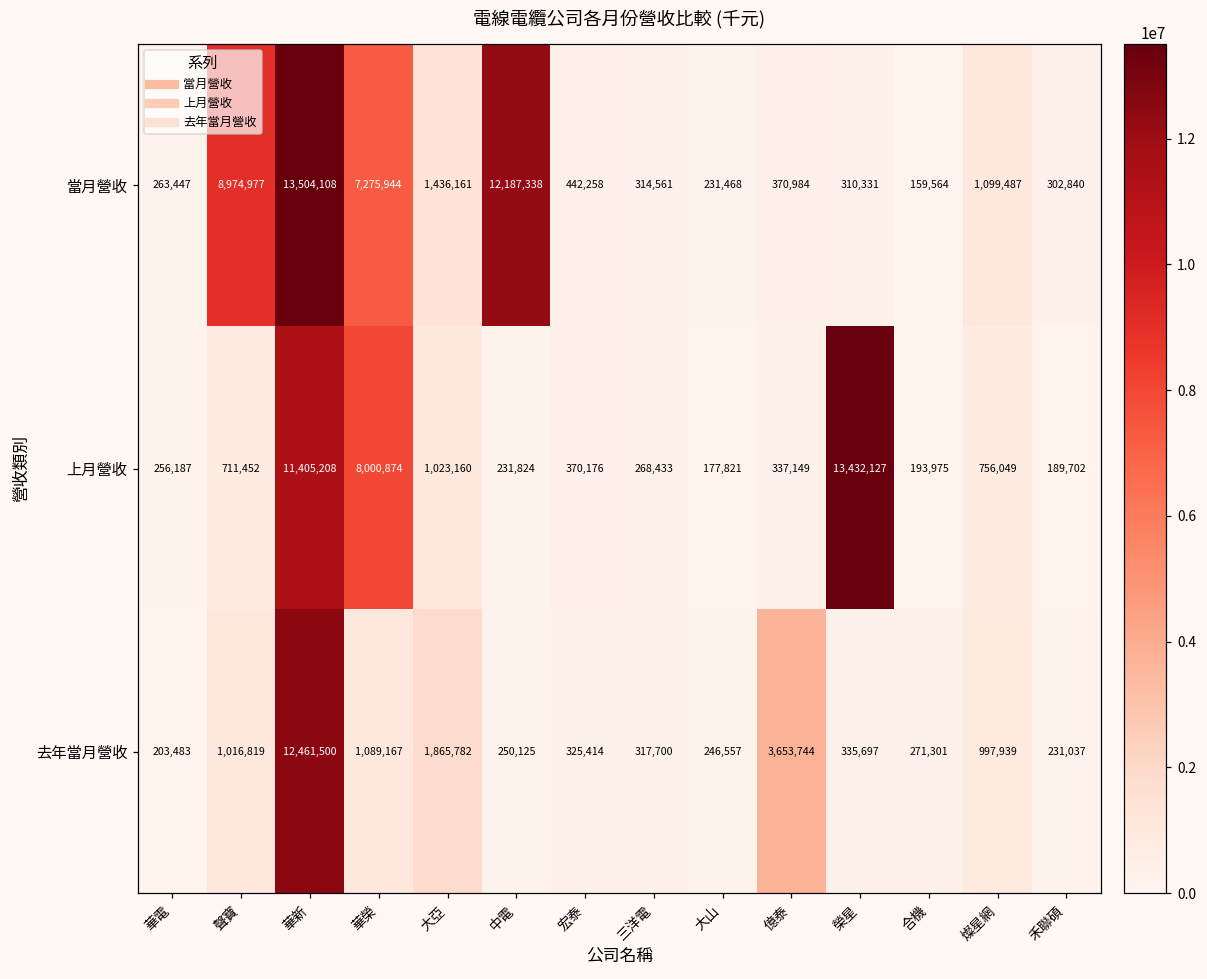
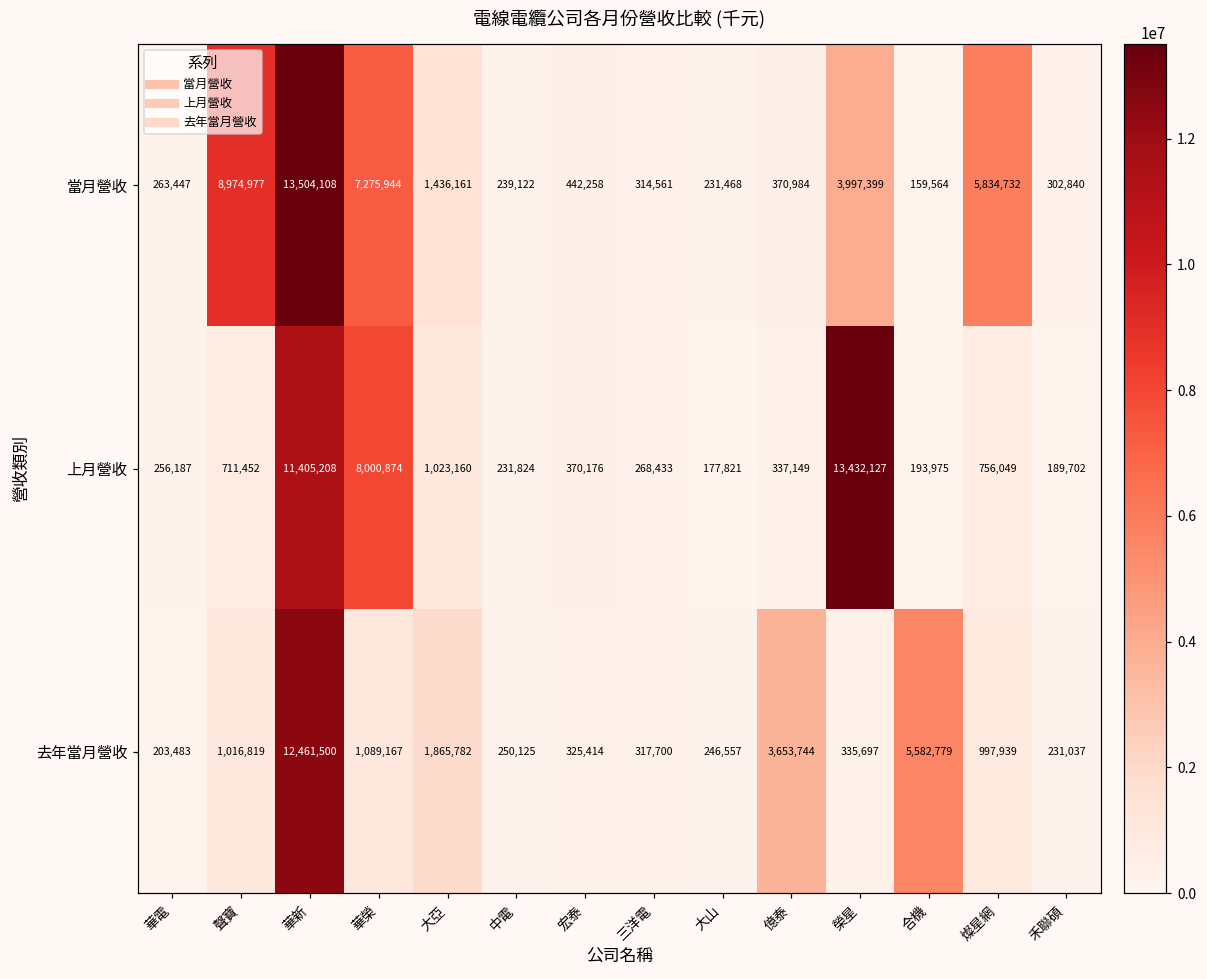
當月營收, 中電: 12,187,338 -> 239,122
當月營收, 榮星: 310,331 -> 3,997,399
當月營收, 燦星網: 1,099,487 -> 5,834,732
去年當月營收, 合機: 271,301 -> 5,582,779
